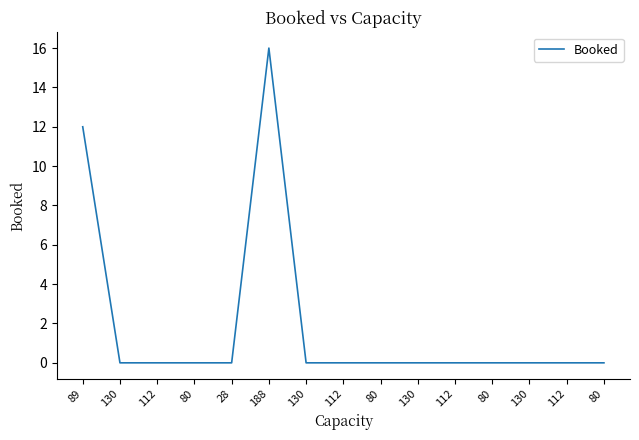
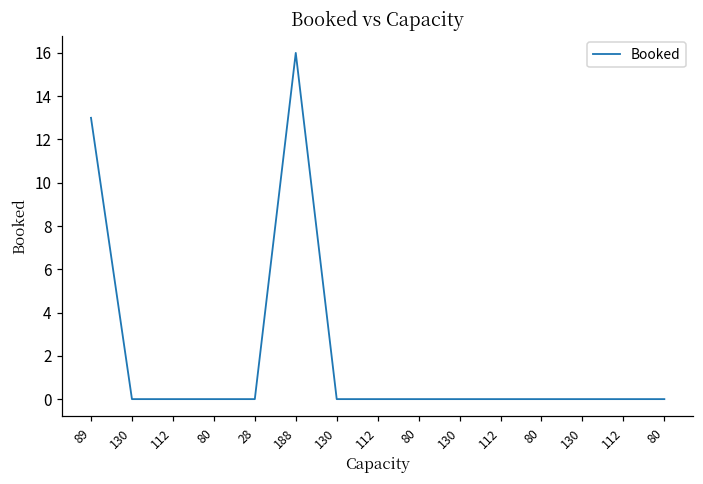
89: 12 -> 13
